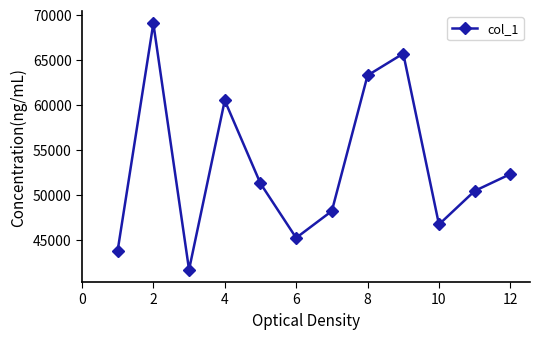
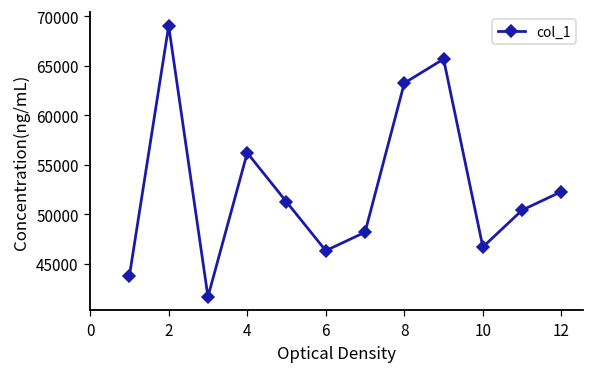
4: 60000 -> 56000
6: 45000 -> 46000
